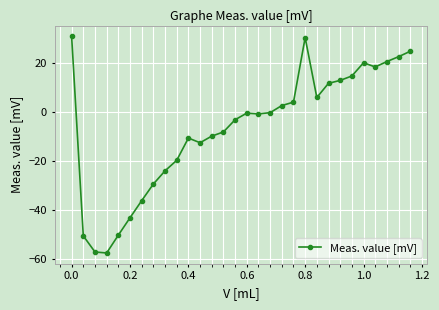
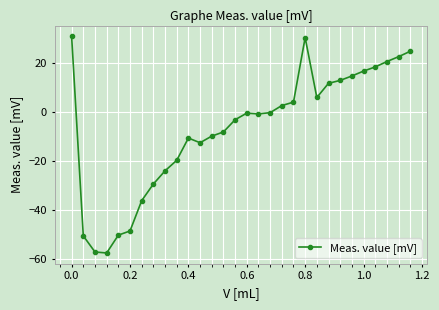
0.2: -43 -> -49
1.0: 20 -> 17
